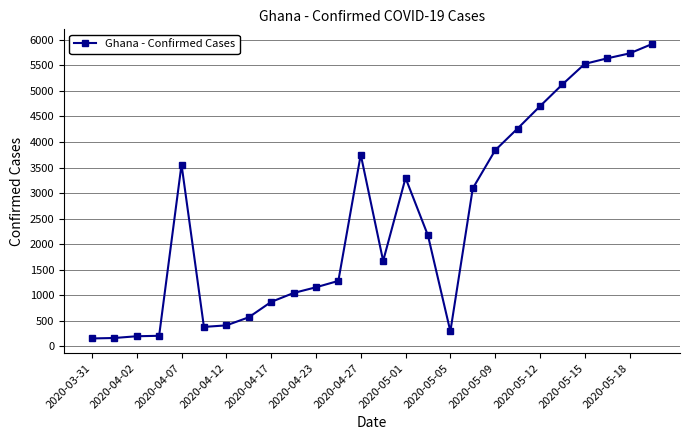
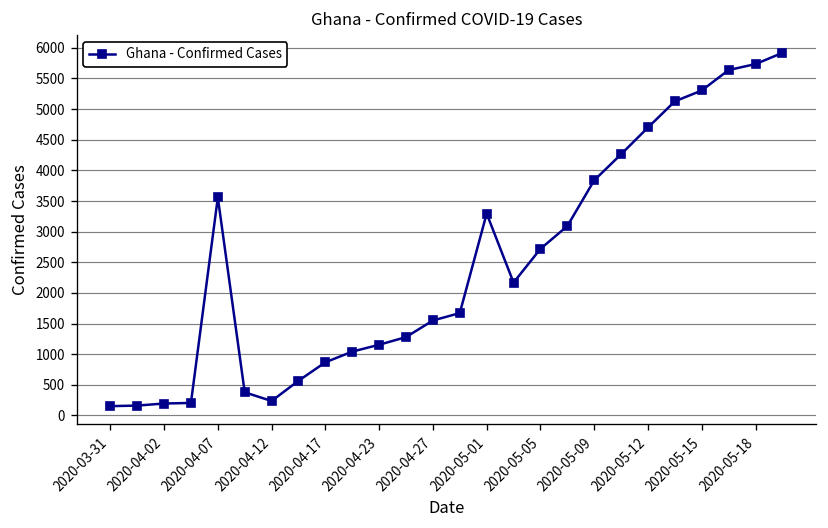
2020-04-12: 400 -> 200
2020-04-27: 3800 -> 1600
2020-05-05: 300 -> 2700
2020-05-15: 5500 -> 5300
